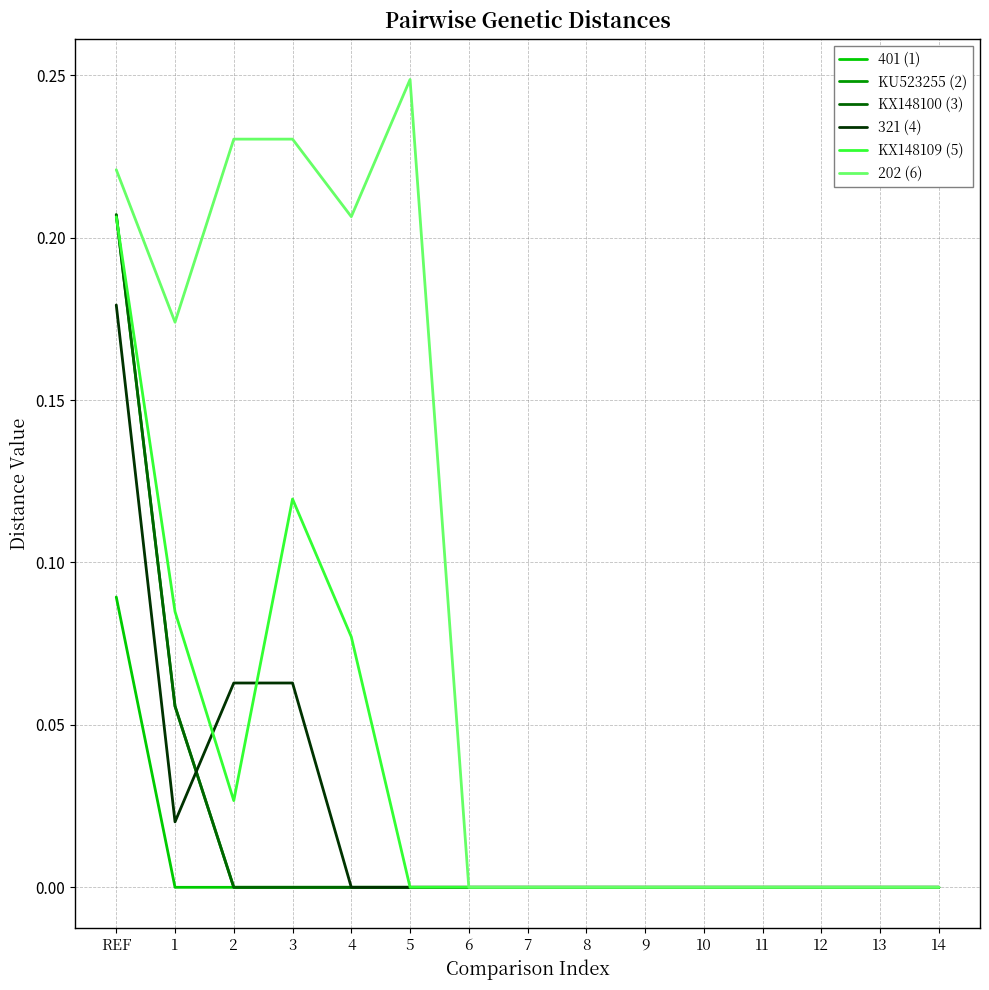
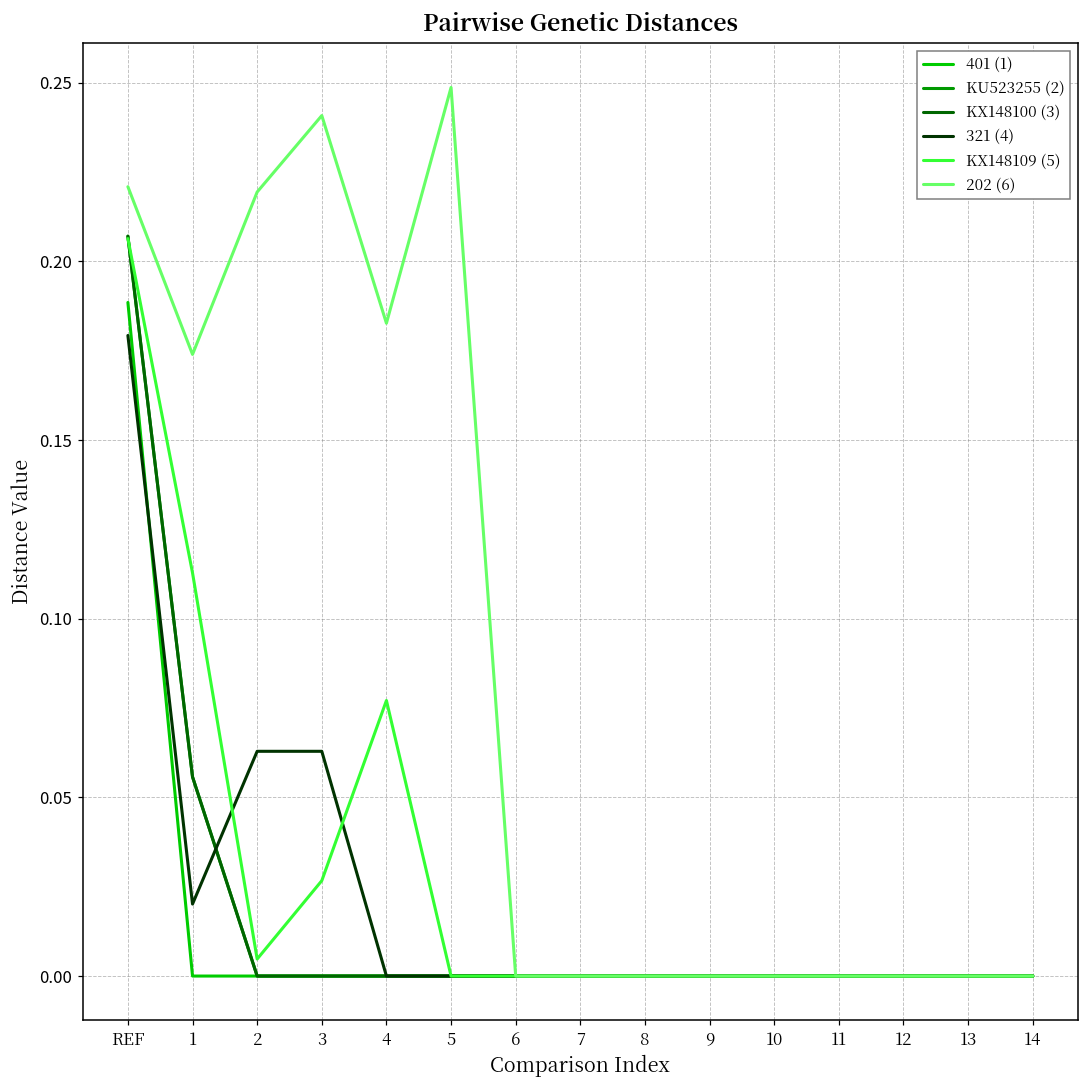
401 (1), REF: 0.089 -> 0.188
KX148109 (5), 1: 0.085 -> 0.113
KX148109 (5), 2: 0.027 -> 0.005
202 (6), 2: 0.230 -> 0.219
KX148109 (5), 3: 0.120 -> 0.027
202 (6), 3: 0.230 -> 0.241
202 (6), 4: 0.206 -> 0.183
